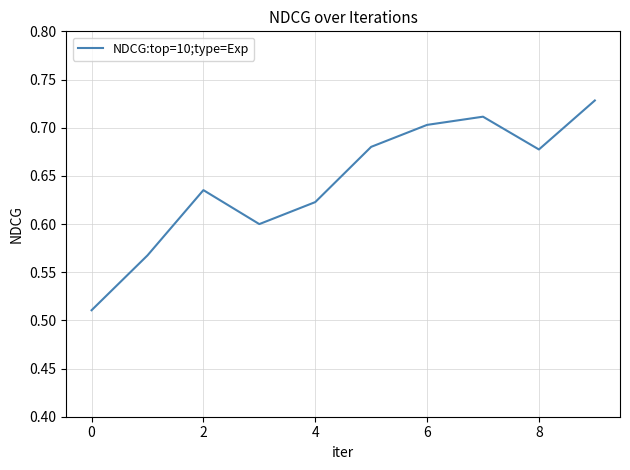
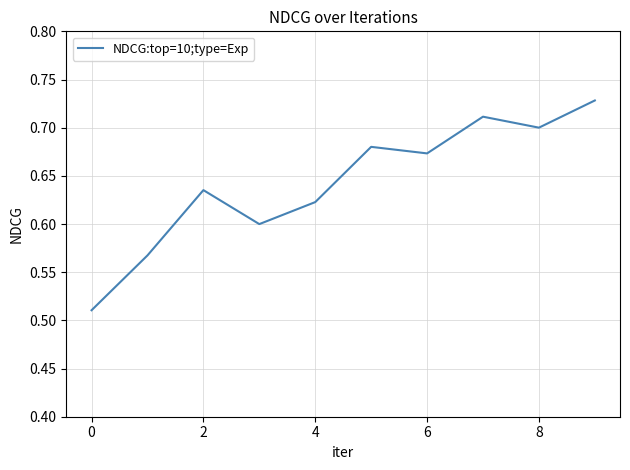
6: 0.70 -> 0.67
8: 0.68 -> 0.70
